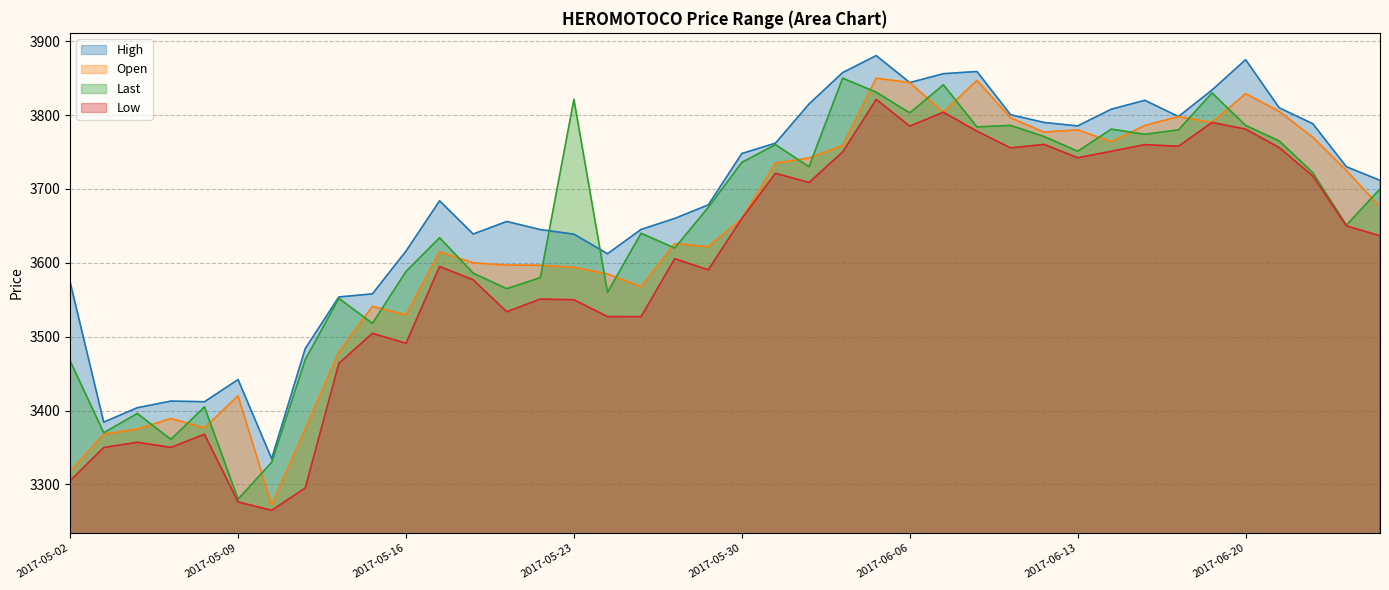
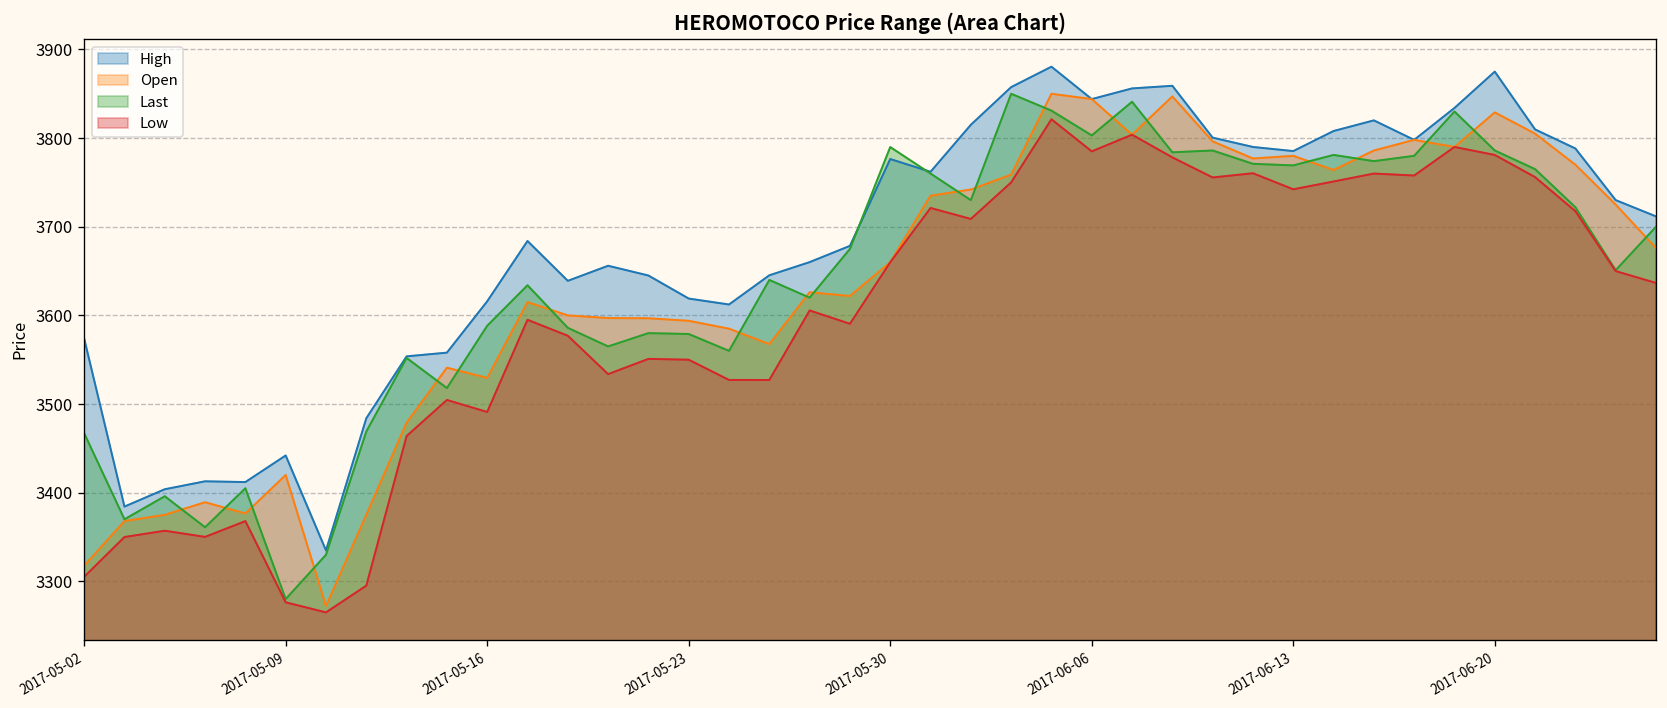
High, 2017-05-23: 3640 -> 3620
Last, 2017-05-23: 3820 -> 3580
High, 2017-05-30: 3750 -> 3780
Last, 2017-05-30: 3740 -> 3790
Last, 2017-06-13: 3750 -> 3770
